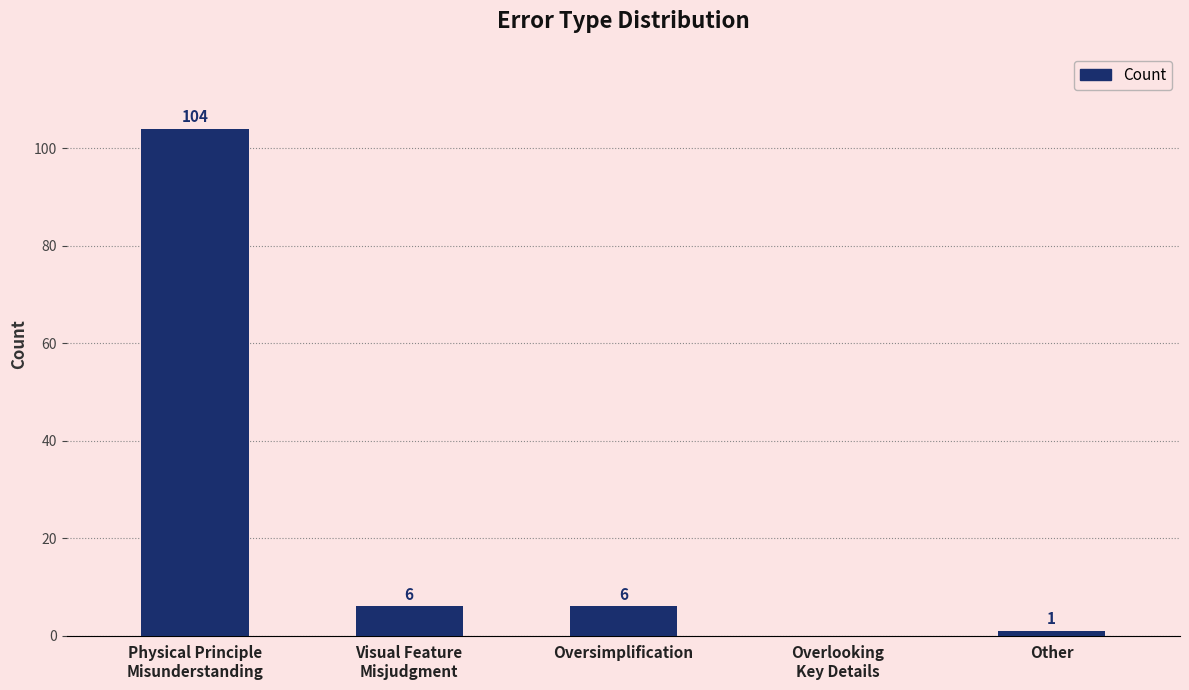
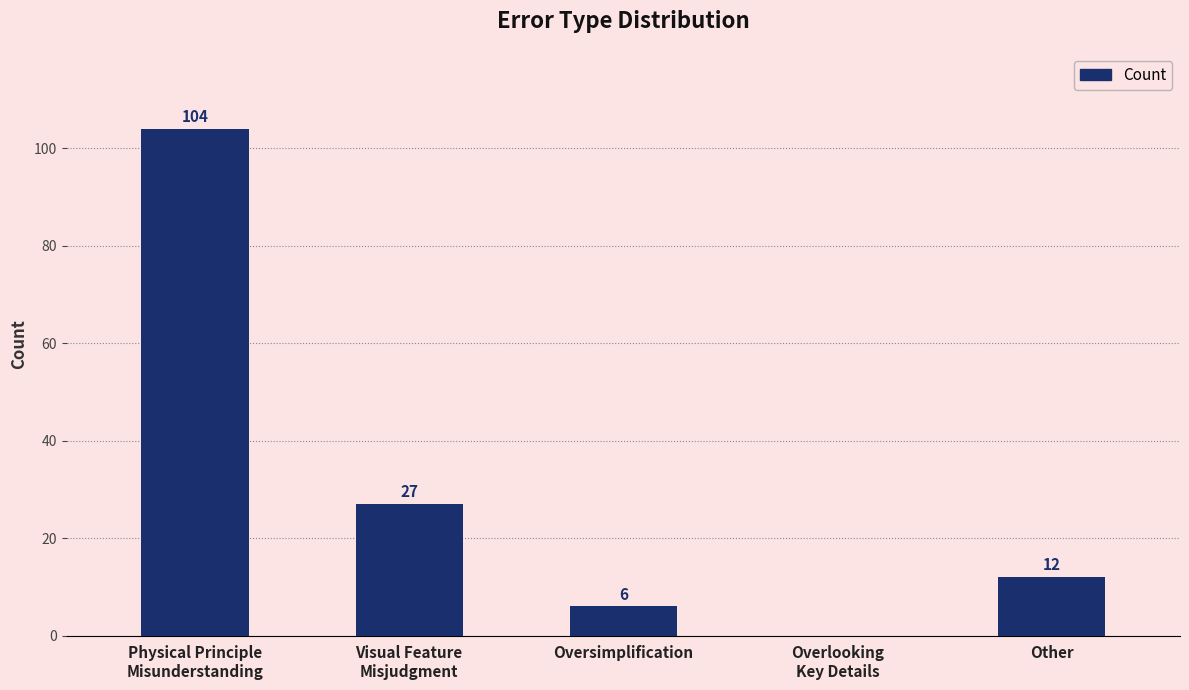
Visual Feature Misjudgment: 6 -> 27
Other: 1 -> 12
